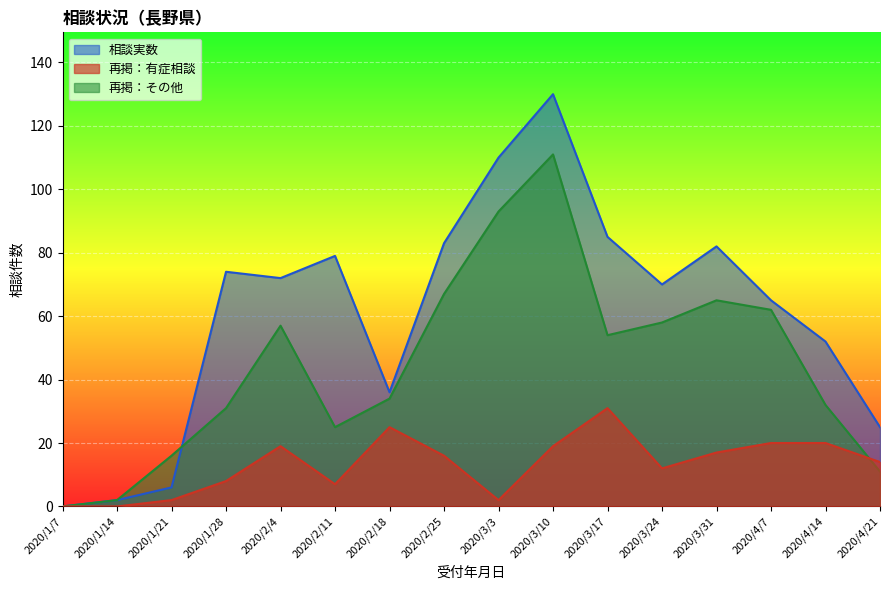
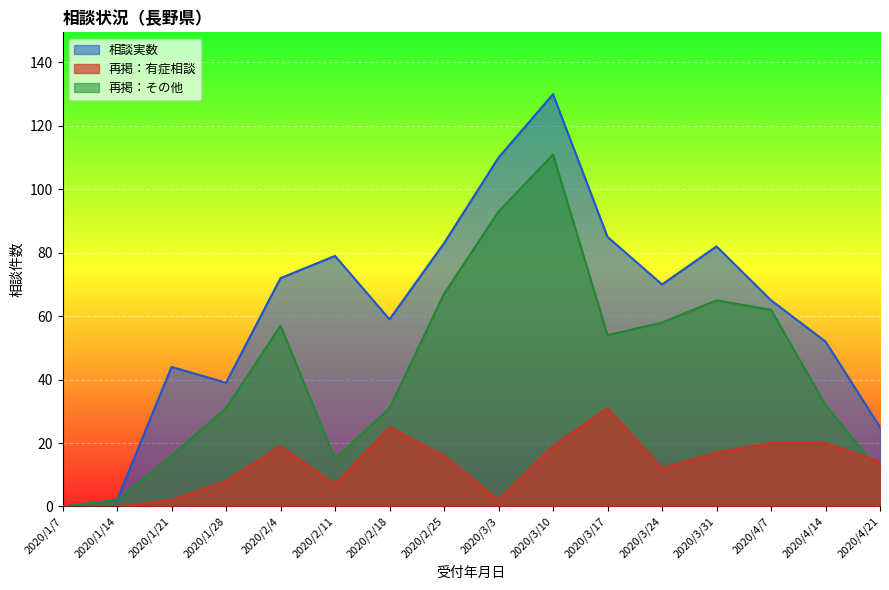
相談実数, 2020/1/21: 6 -> 44
相談実数, 2020/1/28: 74 -> 39
再掲：その他, 2020/2/11: 25 -> 15
相談実数, 2020/2/18: 36 -> 59
再掲：その他, 2020/2/18: 34 -> 31
